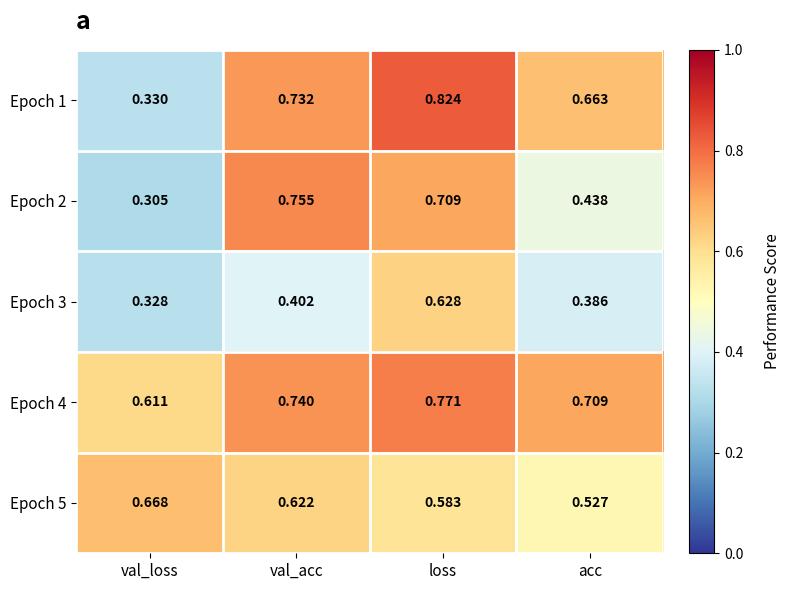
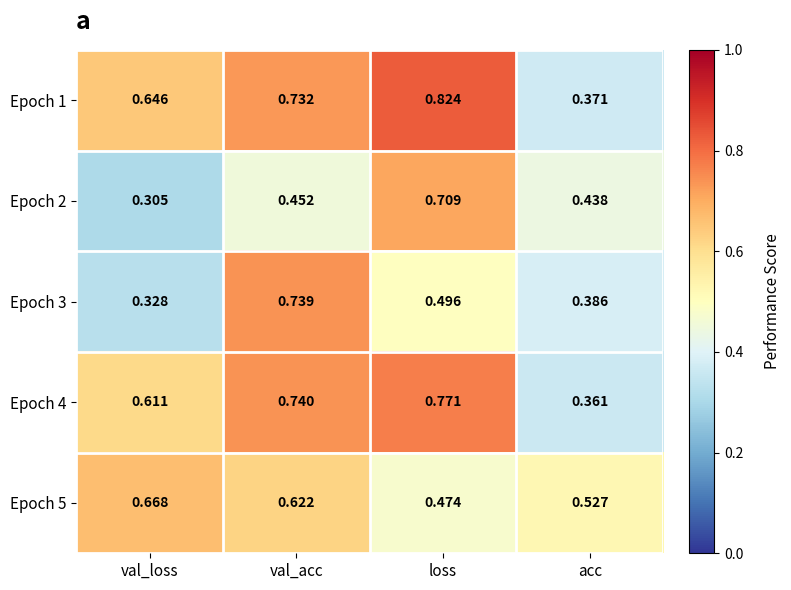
Epoch 1, val_loss: 0.330 -> 0.646
Epoch 1, acc: 0.663 -> 0.371
Epoch 2, val_acc: 0.755 -> 0.452
Epoch 3, val_acc: 0.402 -> 0.739
Epoch 3, loss: 0.628 -> 0.496
Epoch 4, acc: 0.709 -> 0.361
Epoch 5, loss: 0.583 -> 0.474
